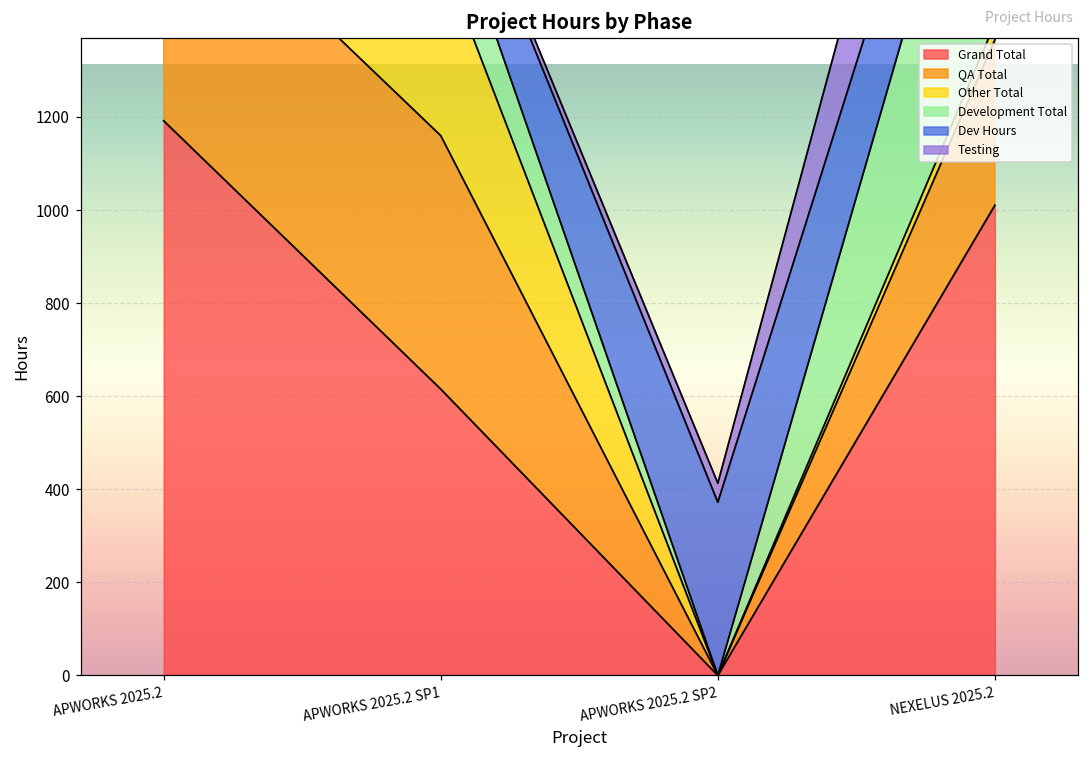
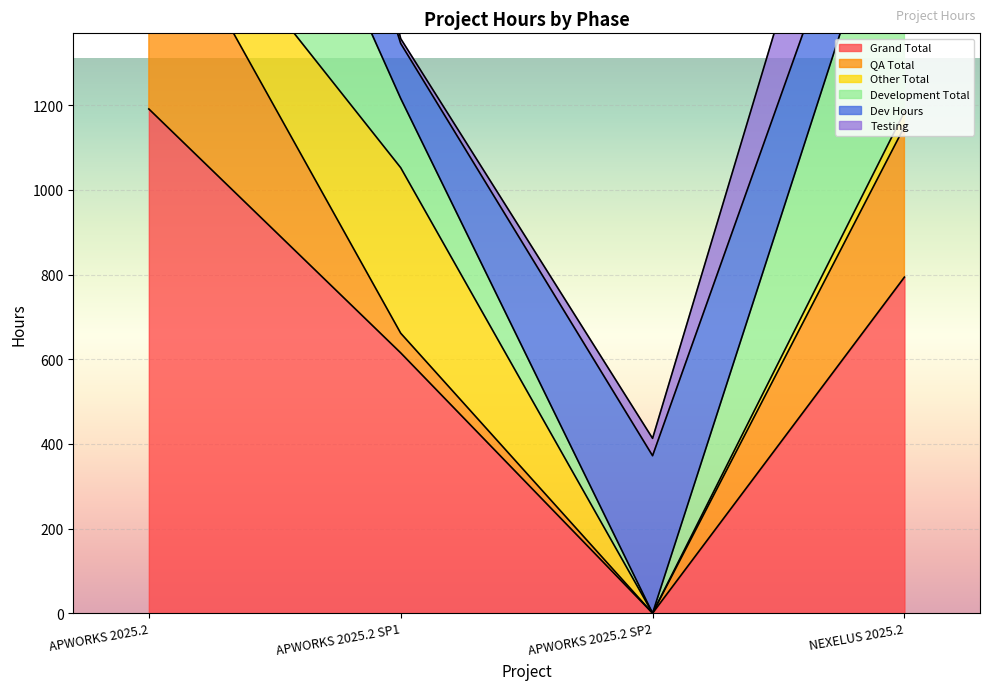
QA Total, APWORKS 2025.2 SP1: 540 -> 50
Grand Total, NEXELUS 2025.2: 1010 -> 790
